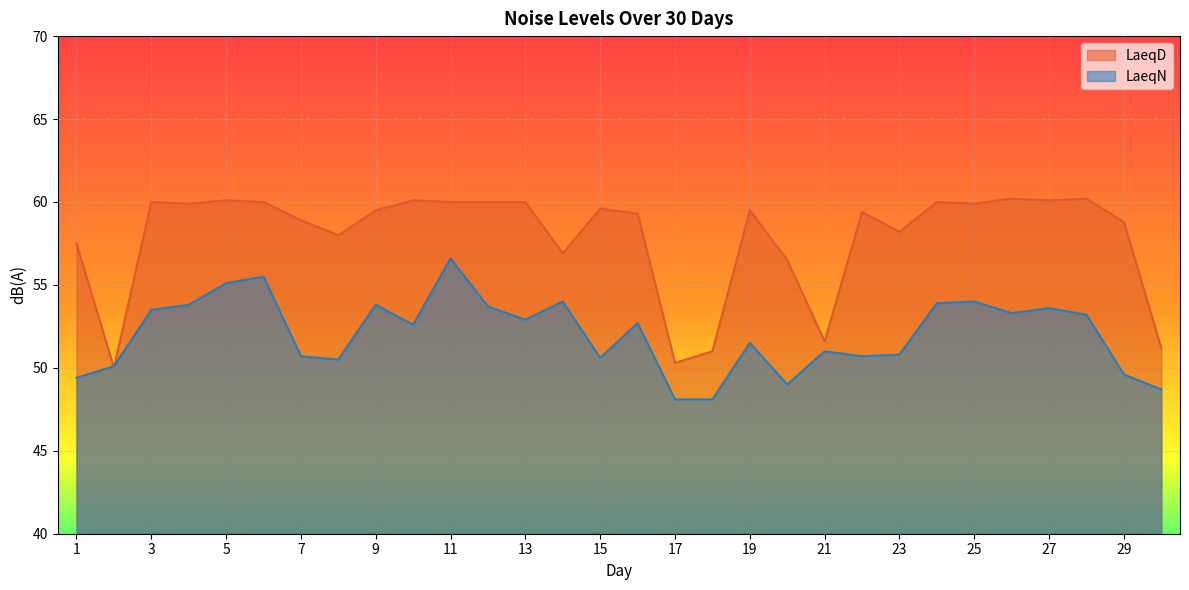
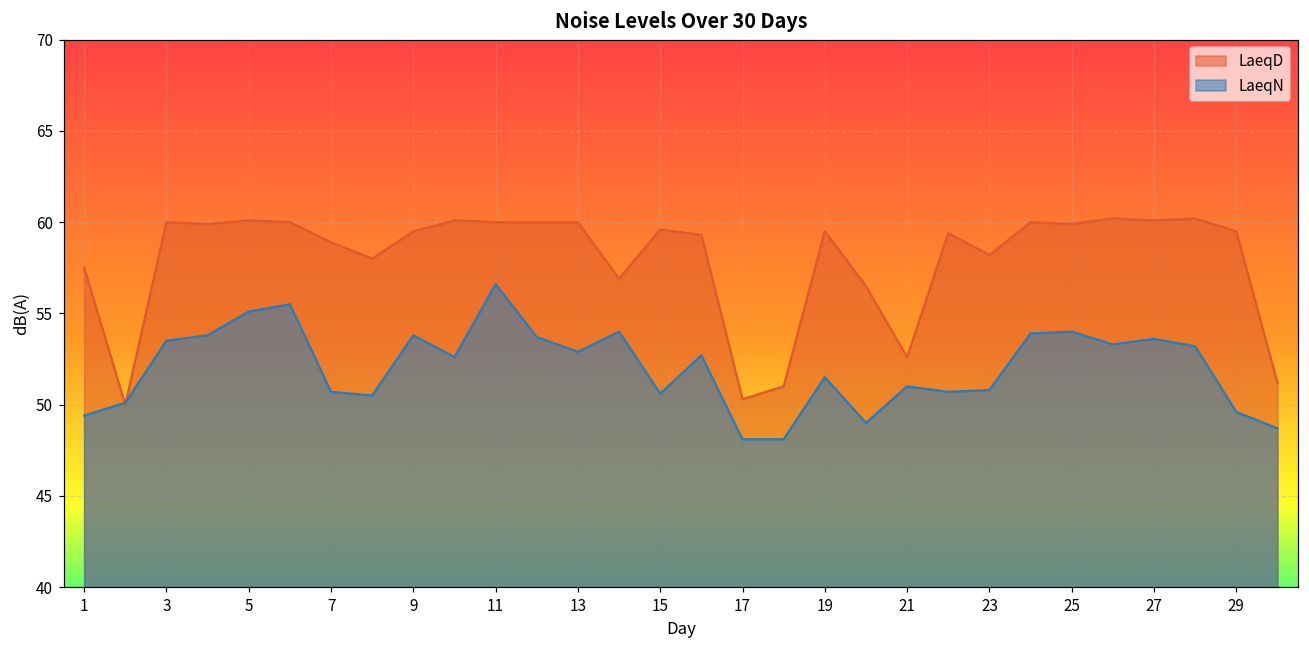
LaeqD, 21: 51.6 -> 52.6
LaeqD, 29: 58.8 -> 59.5
